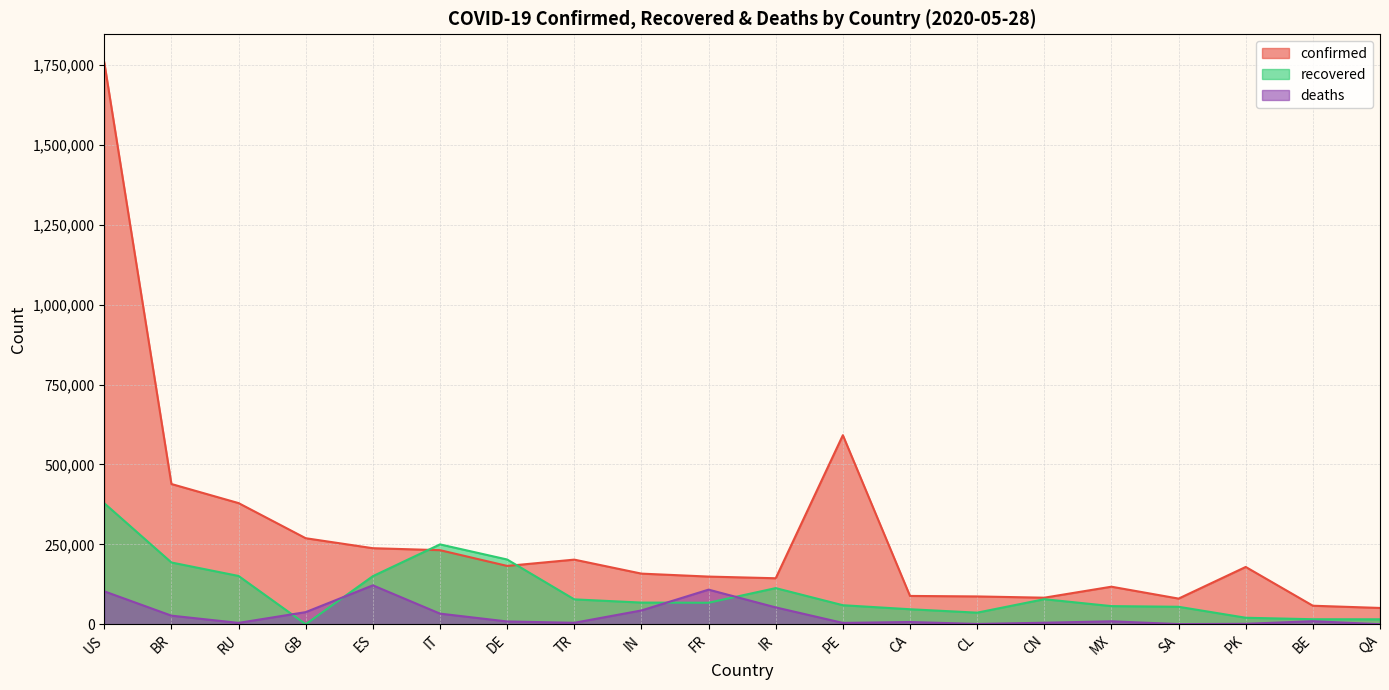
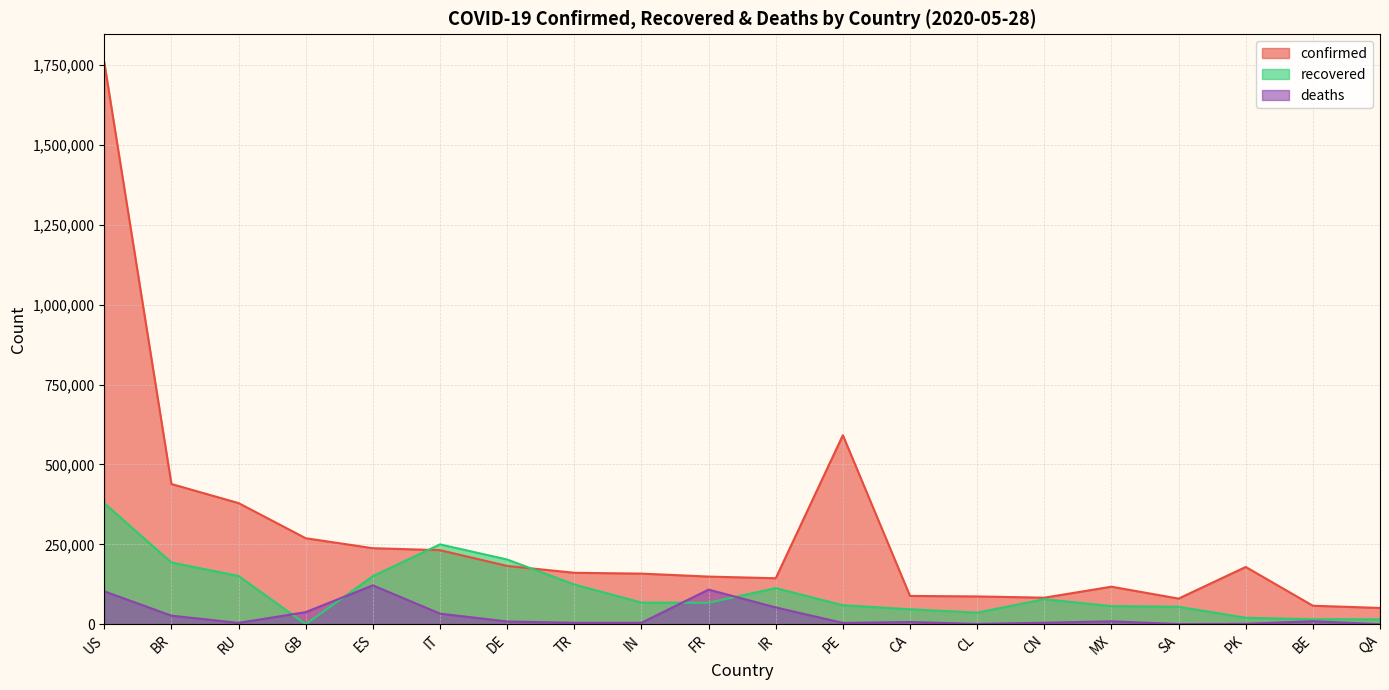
confirmed, TR: 200,000 -> 160,000
recovered, TR: 80,000 -> 120,000
deaths, IN: 40,000 -> 0
